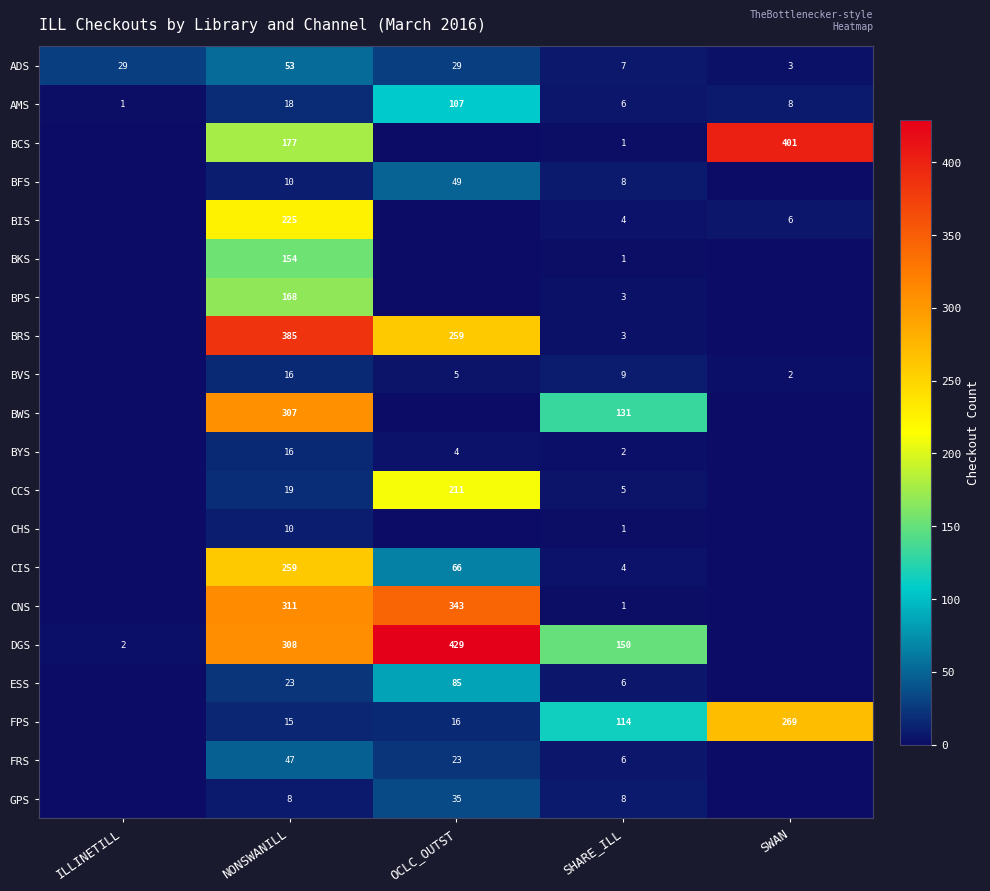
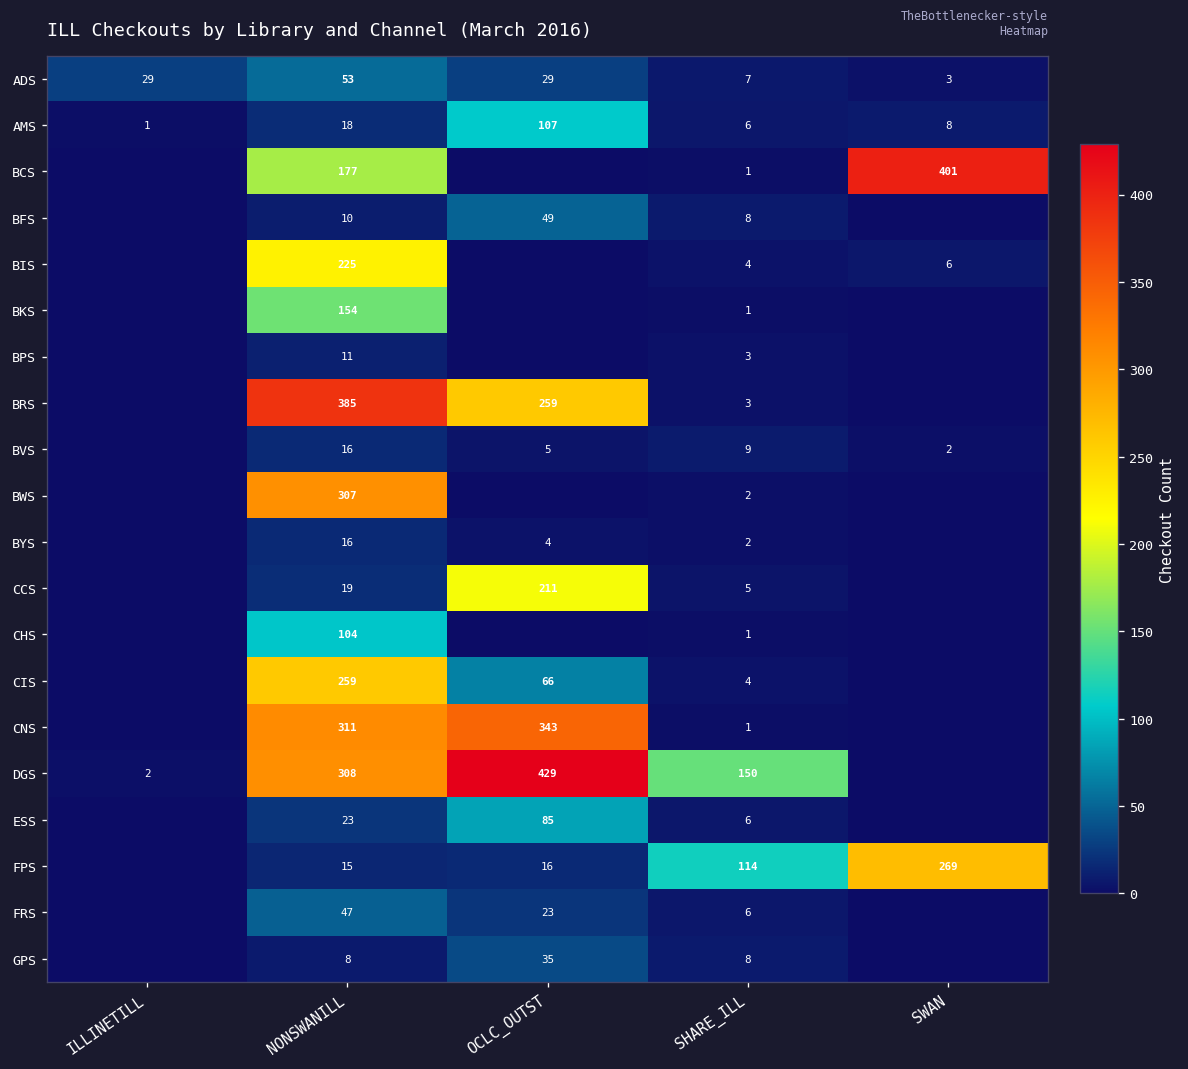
BPS, NONSWANILL: 168 -> 11
BWS, SHARE_ILL: 131 -> 2
CHS, NONSWANILL: 10 -> 104
